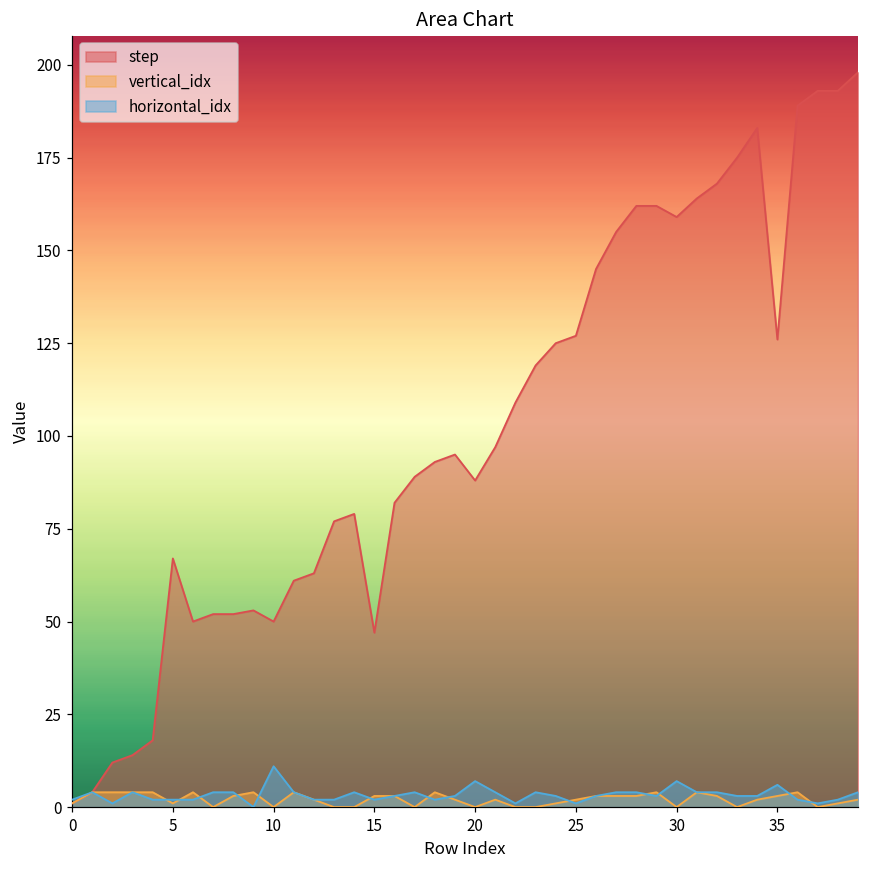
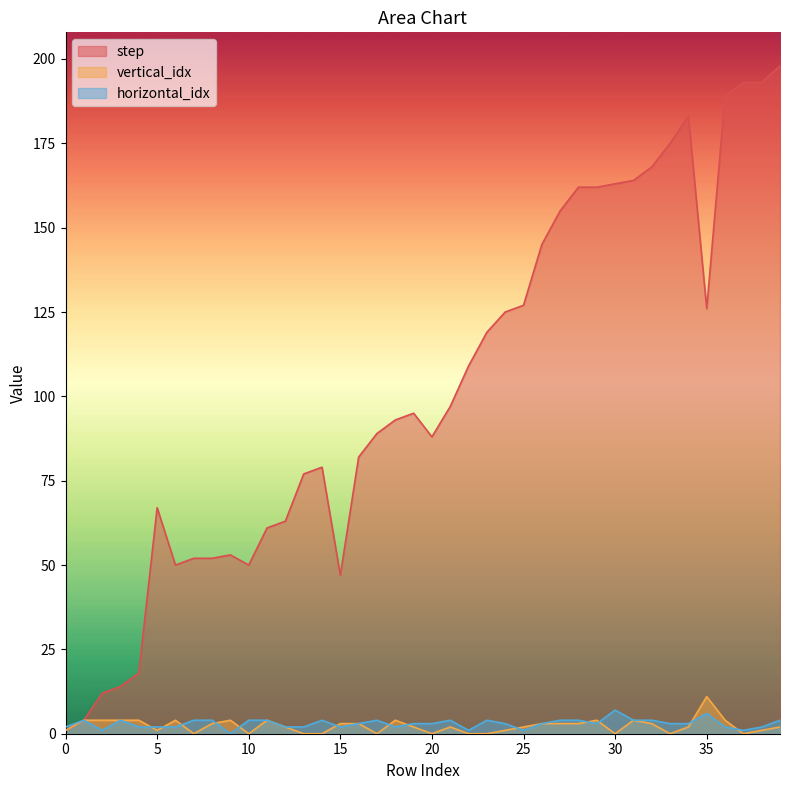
horizontal_idx, 10: 11 -> 4
horizontal_idx, 20: 7 -> 3
step, 30: 159 -> 163
vertical_idx, 35: 3 -> 11
